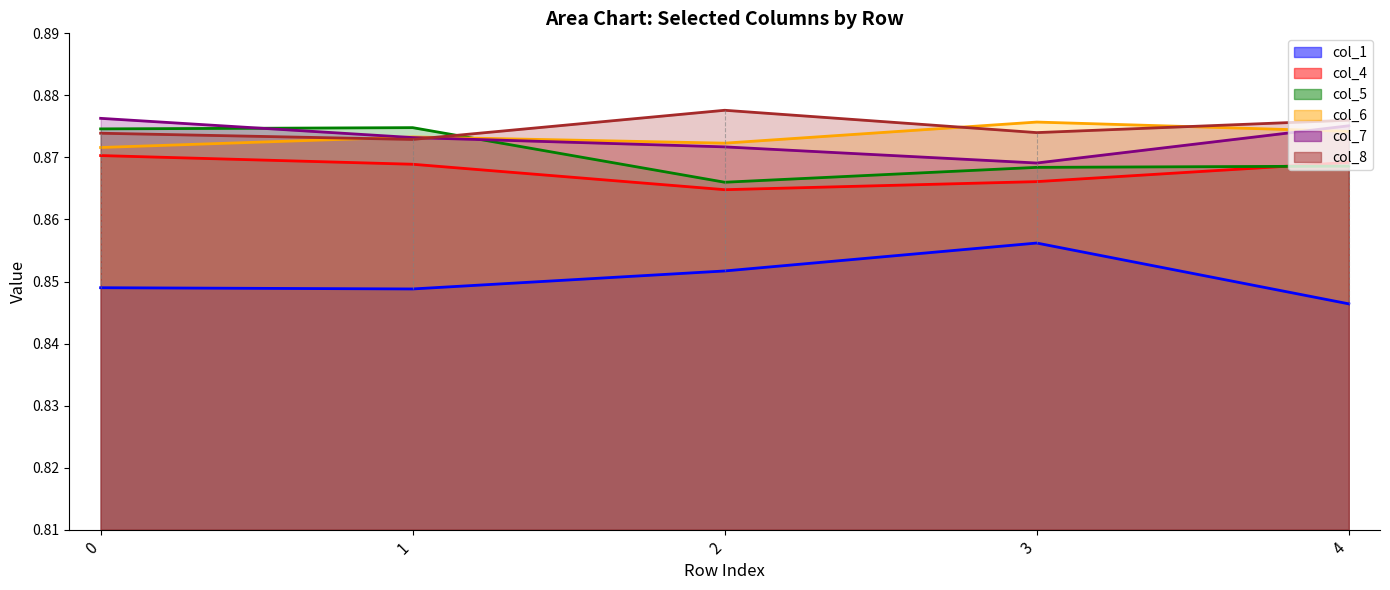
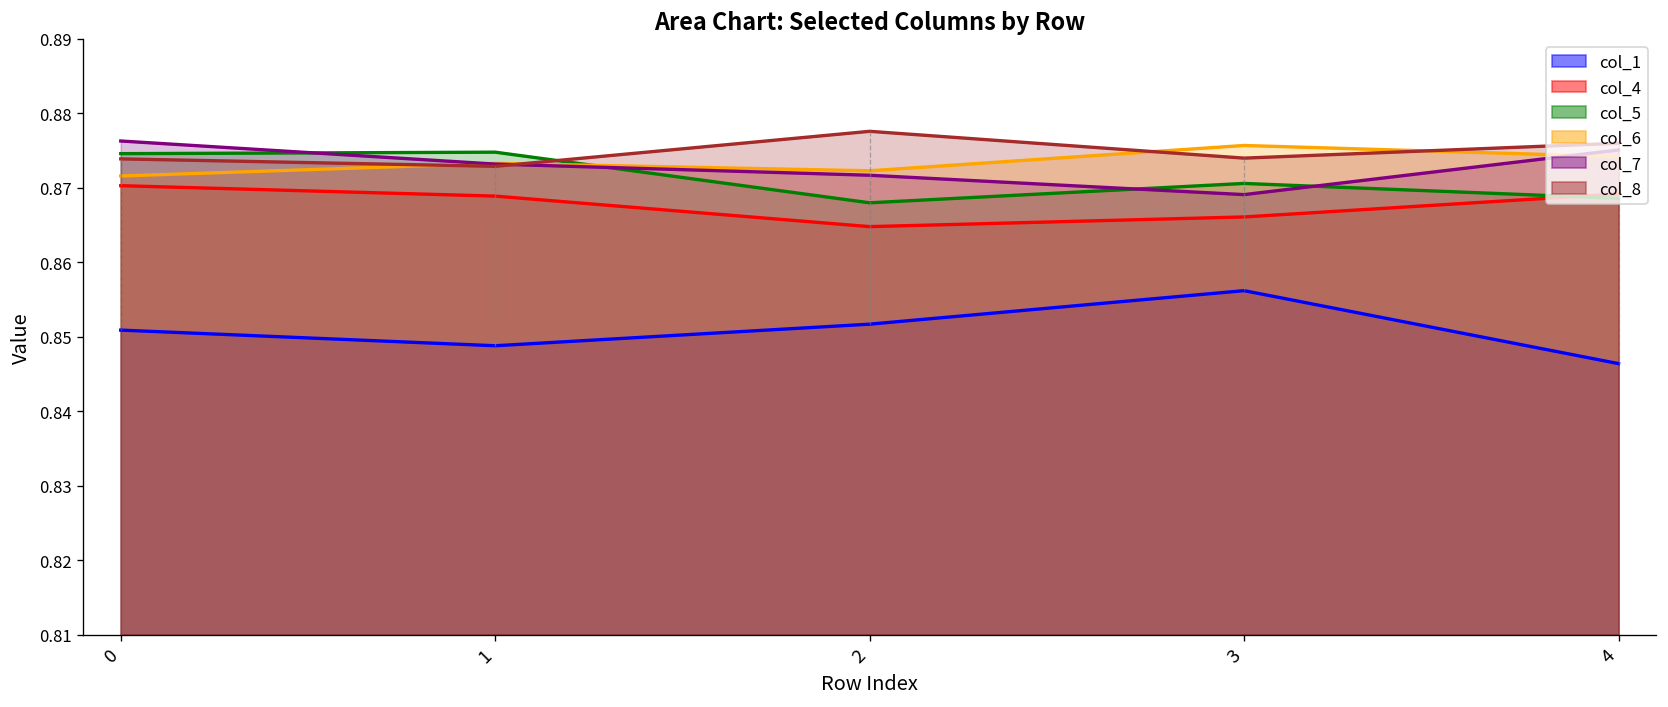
col_1, 0: 0.849 -> 0.851
col_5, 2: 0.866 -> 0.868
col_5, 3: 0.868 -> 0.871
